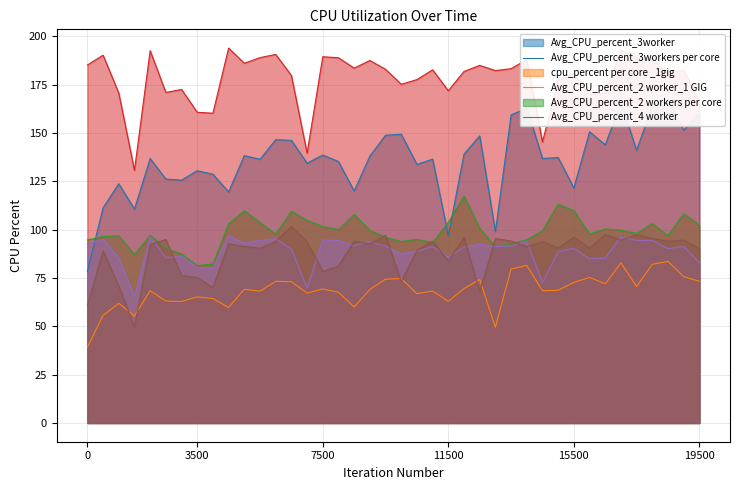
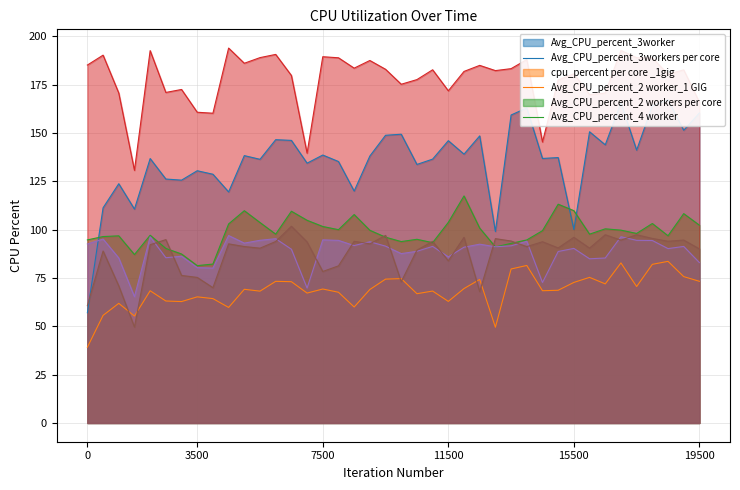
Avg_CPU_percent_3worker, 0: 78 -> 57
Avg_CPU_percent_3worker, 11500: 97 -> 146
Avg_CPU_percent_3worker, 15500: 122 -> 100
